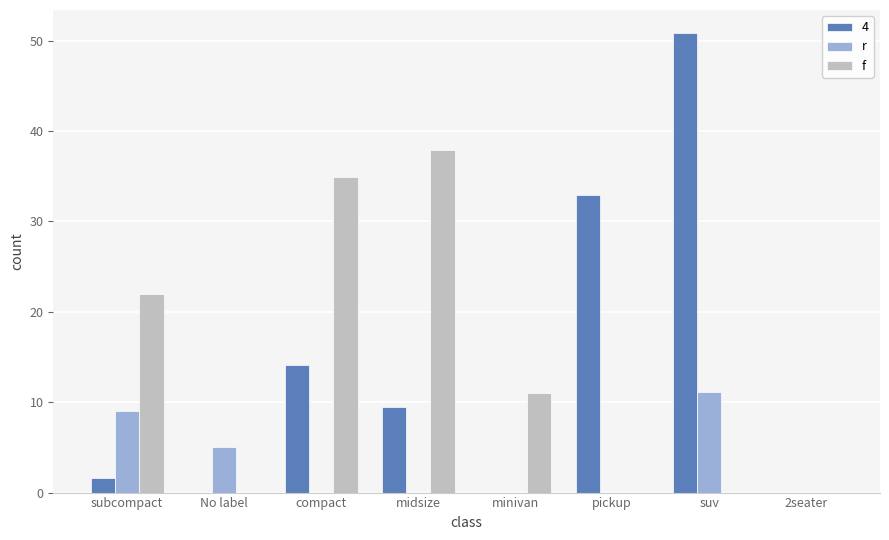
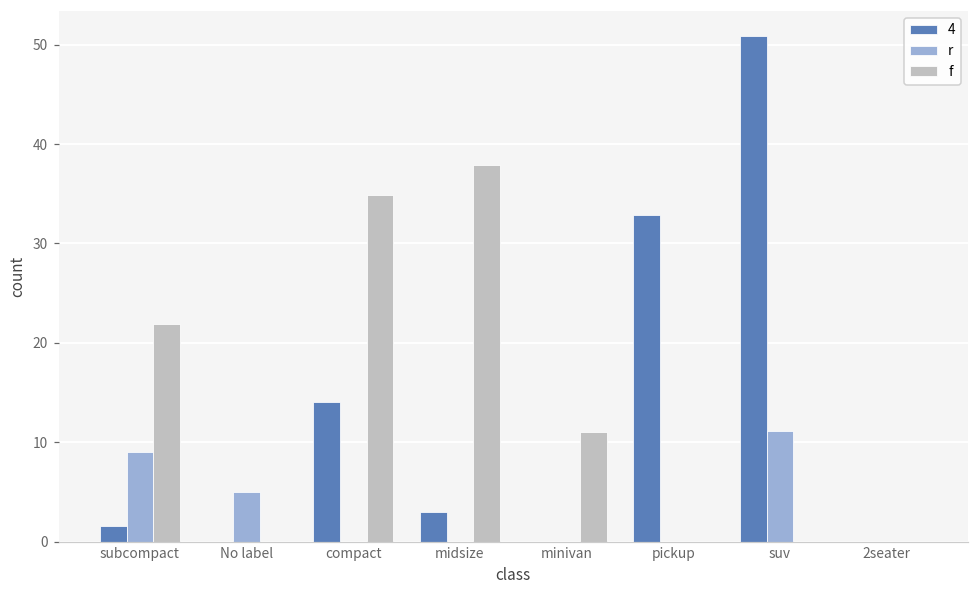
4, midsize: 9 -> 3
